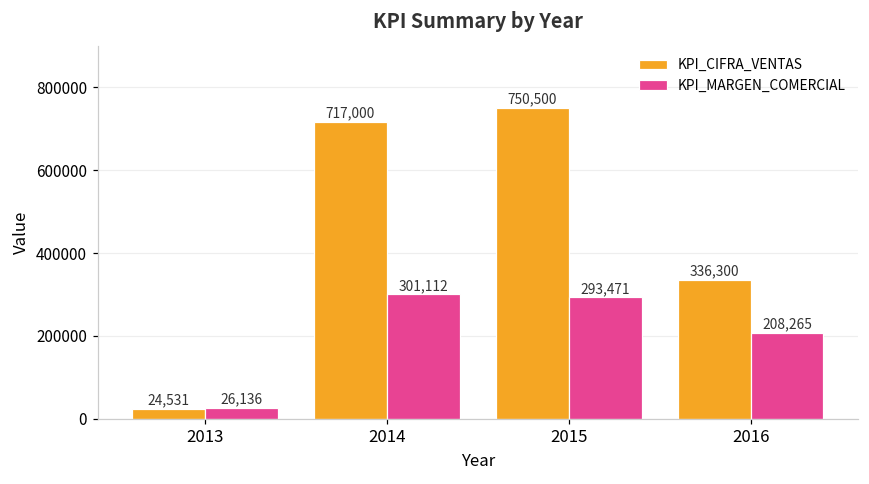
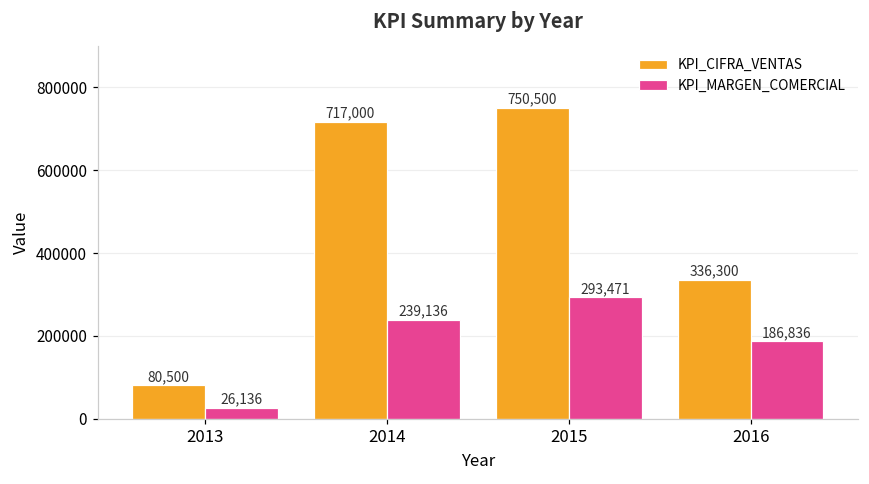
KPI_CIFRA_VENTAS, 2013: 24,531 -> 80,500
KPI_MARGEN_COMERCIAL, 2014: 301,112 -> 239,136
KPI_MARGEN_COMERCIAL, 2016: 208,265 -> 186,836
